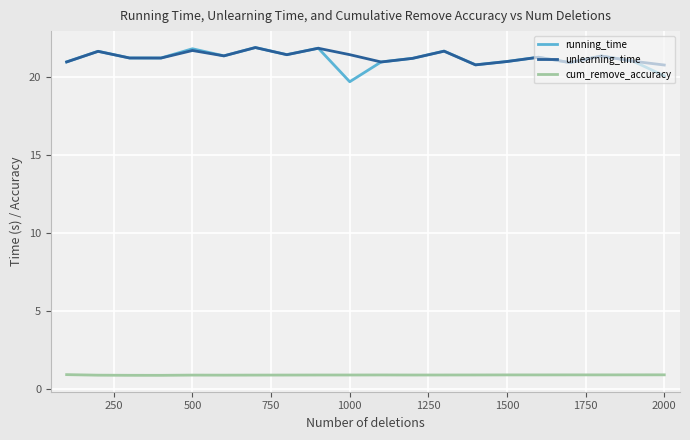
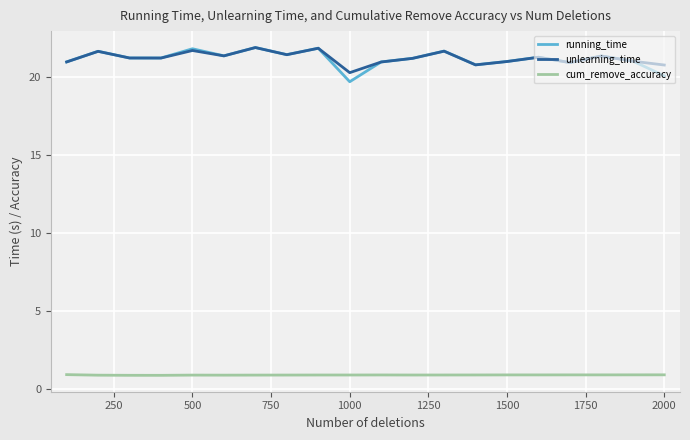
unlearning_time, 1000: 21.4 -> 20.3
